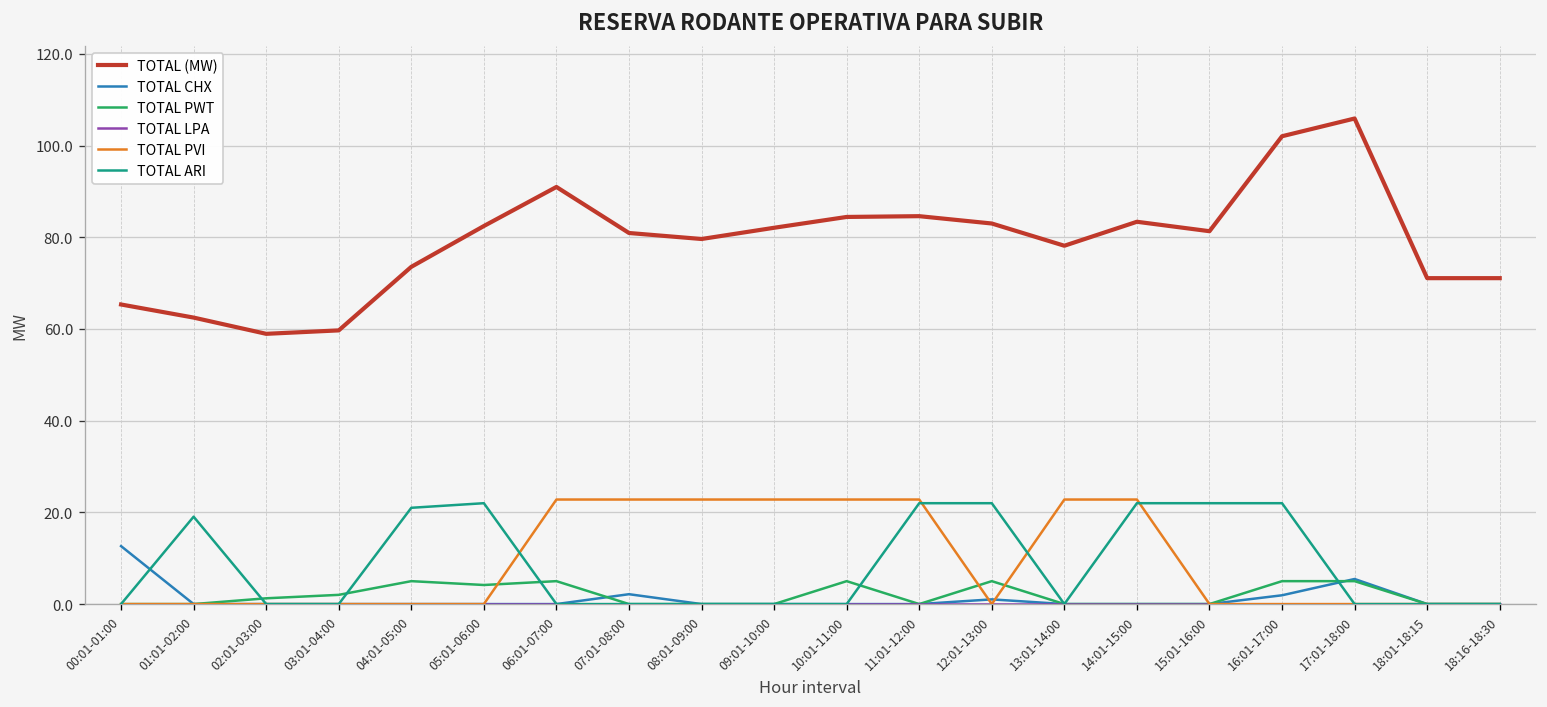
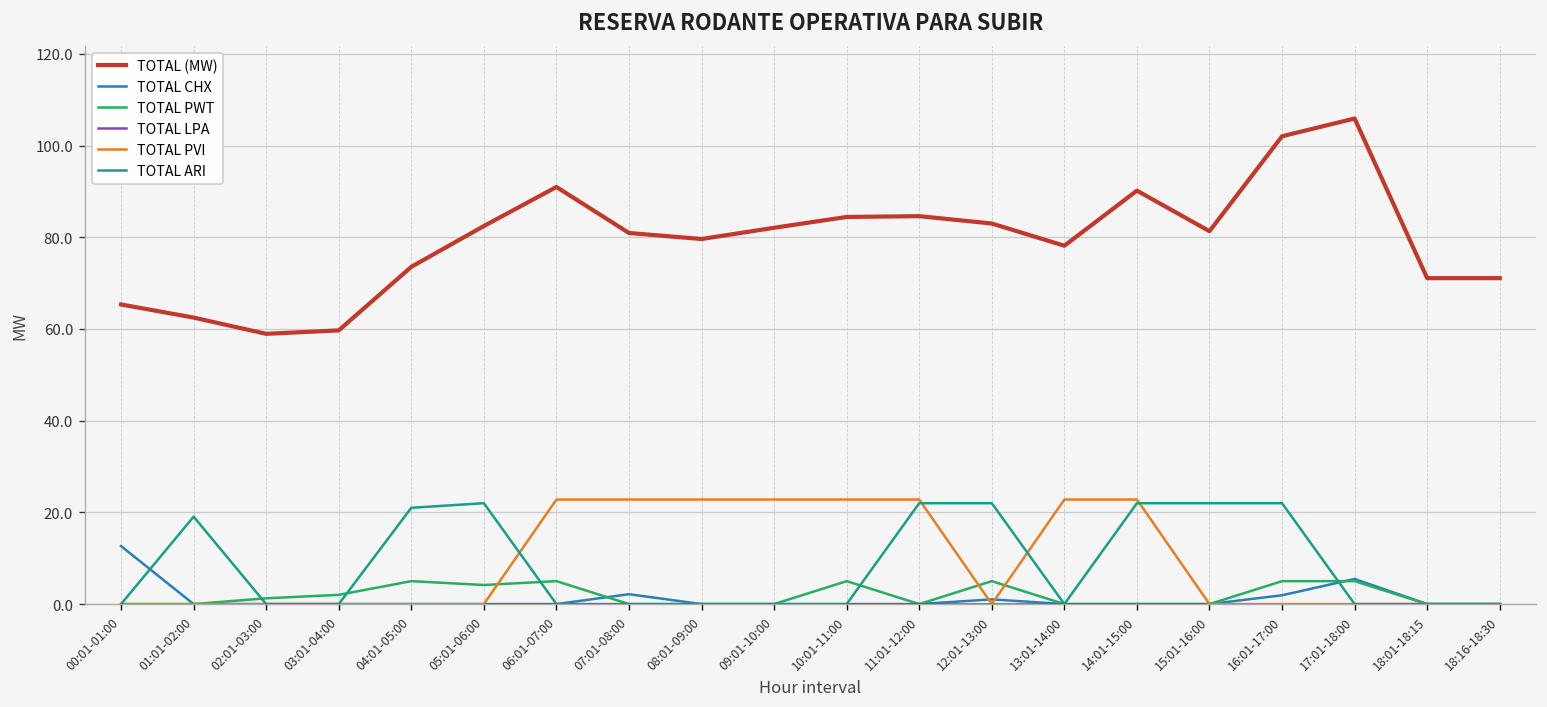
TOTAL (MW), 14:01-15:00: 83 -> 90
